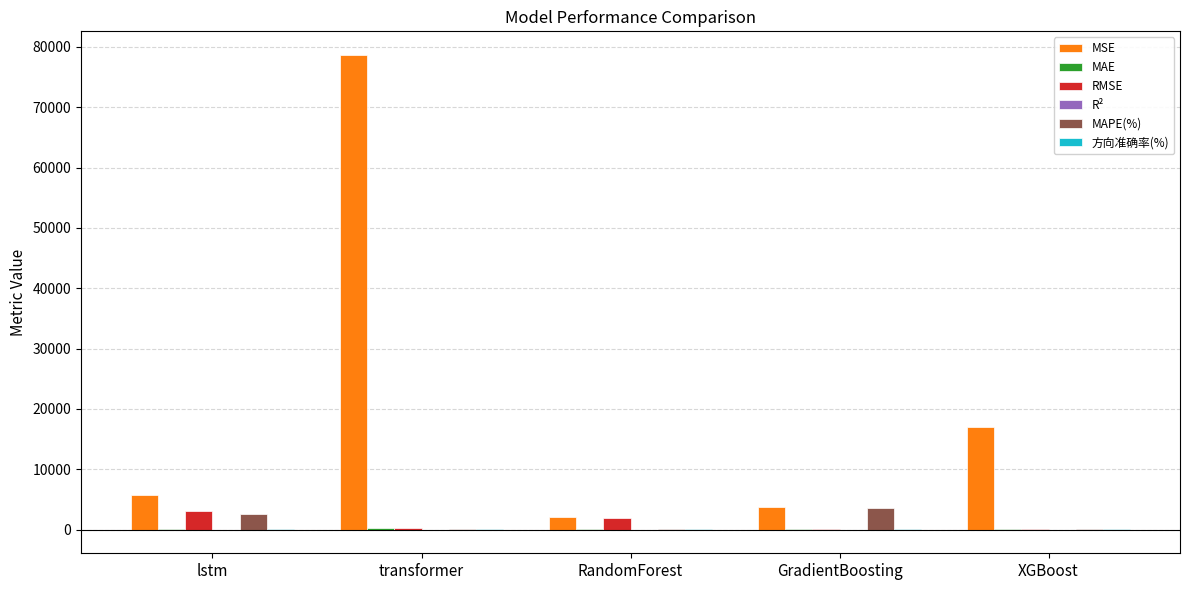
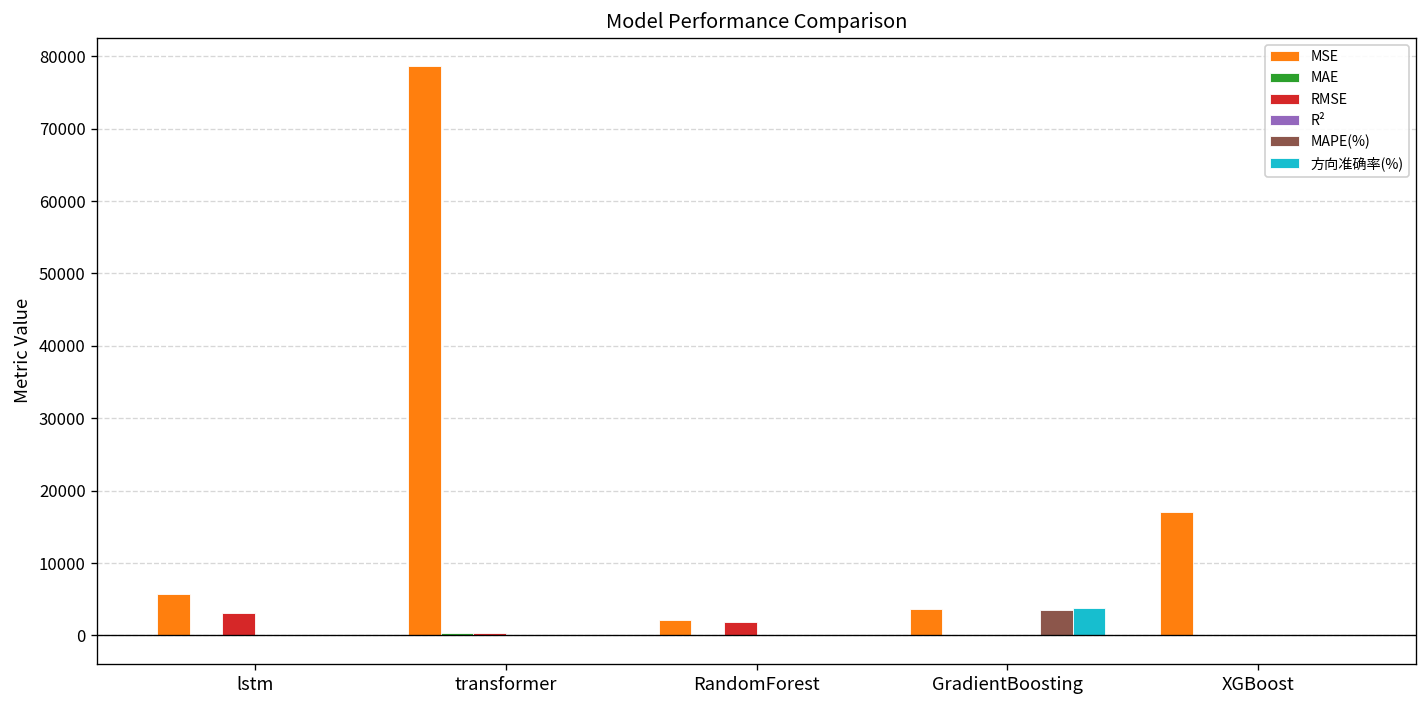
MAPE(%), lstm: 3000 -> 0
方向准确率(%), GradientBoosting: 0 -> 4000
